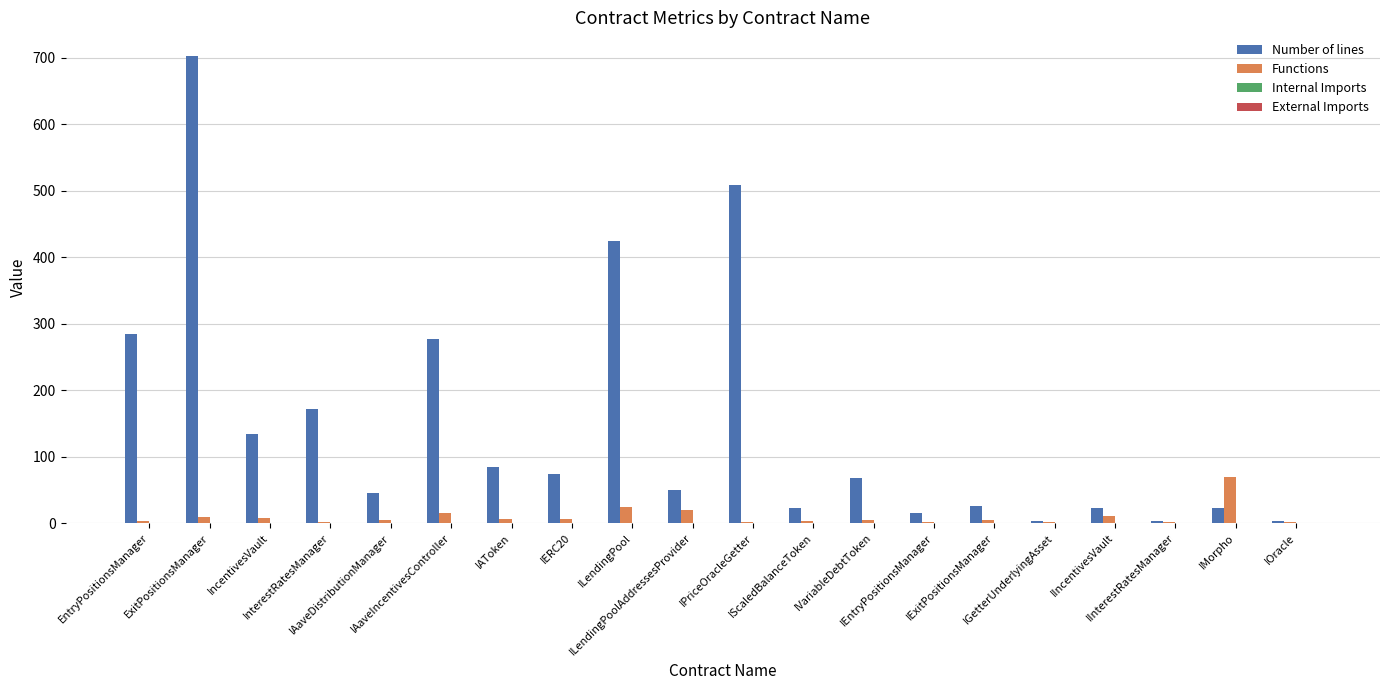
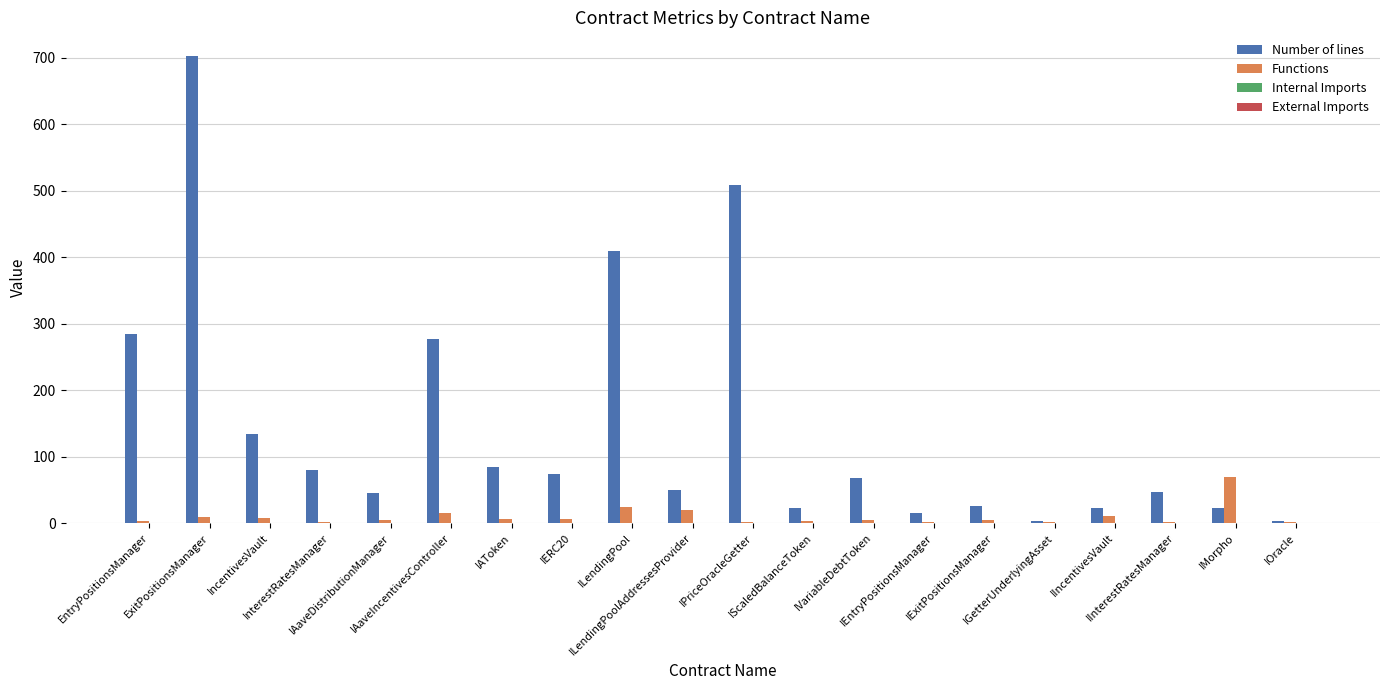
Number of lines, InterestRatesManager: 170 -> 80
Number of lines, ILendingPool: 420 -> 410
Number of lines, IInterestRatesManager: 0 -> 50
